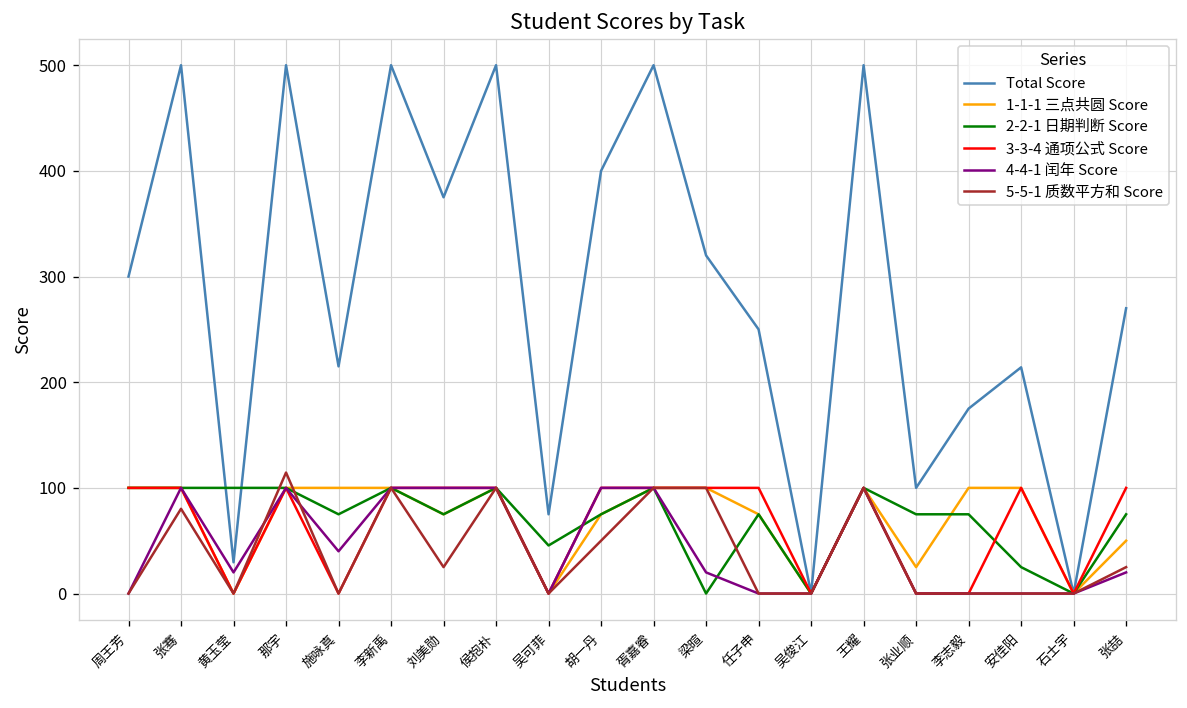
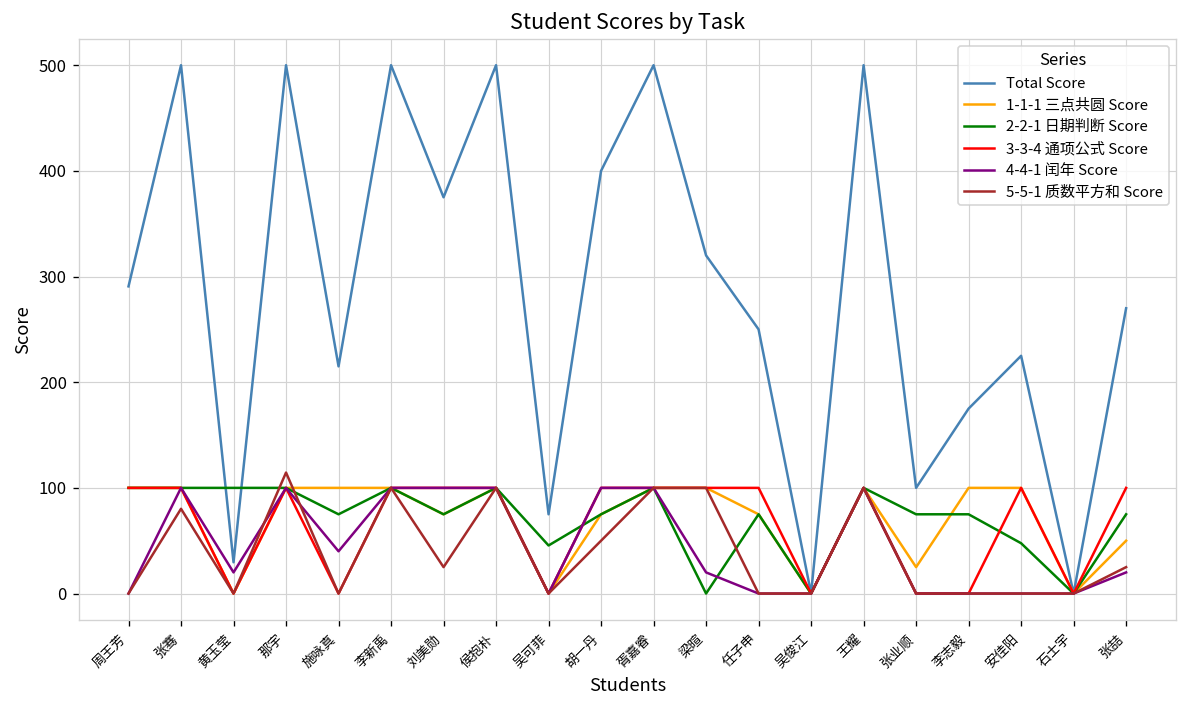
Total Score, 周王芳: 300 -> 290
Total Score, 安佳阳: 210 -> 230
2-2-1 日期判断 Score, 安佳阳: 30 -> 50
